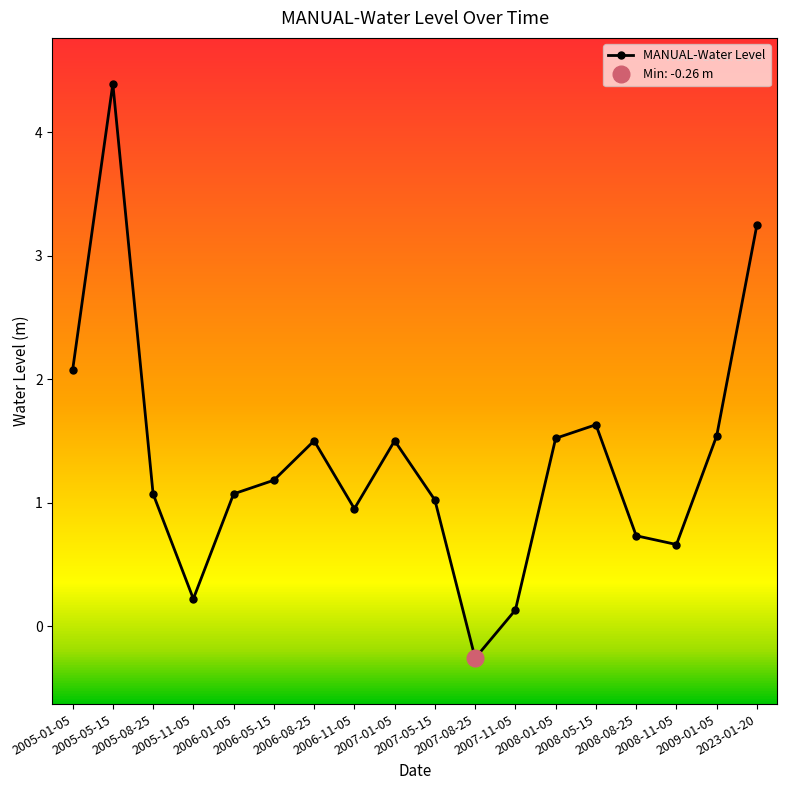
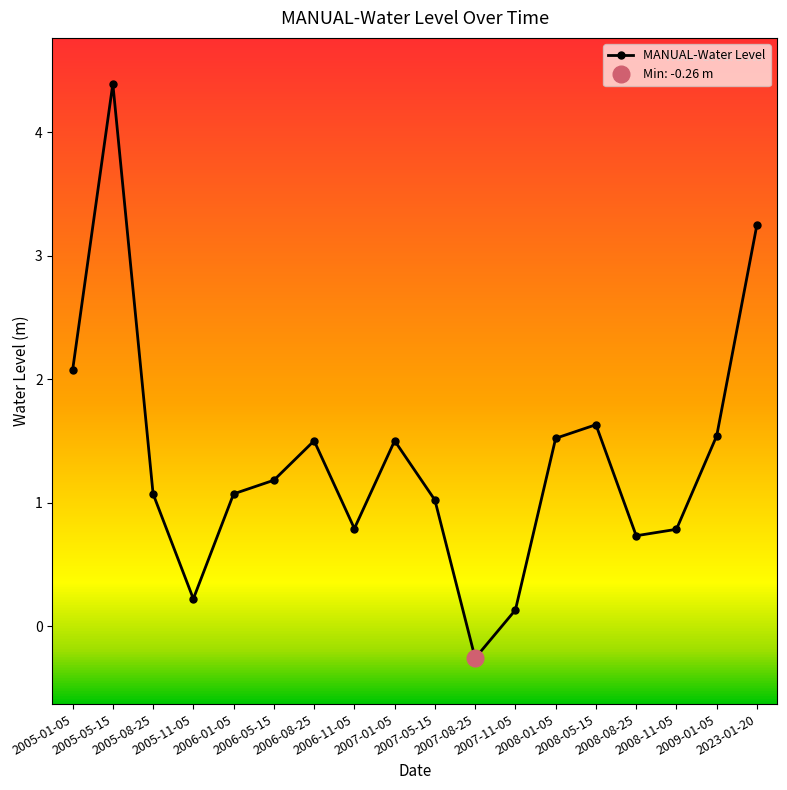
MANUAL-Water Level, 2006-11-05: 0.95 -> 0.79
MANUAL-Water Level, 2008-11-05: 0.66 -> 0.78
